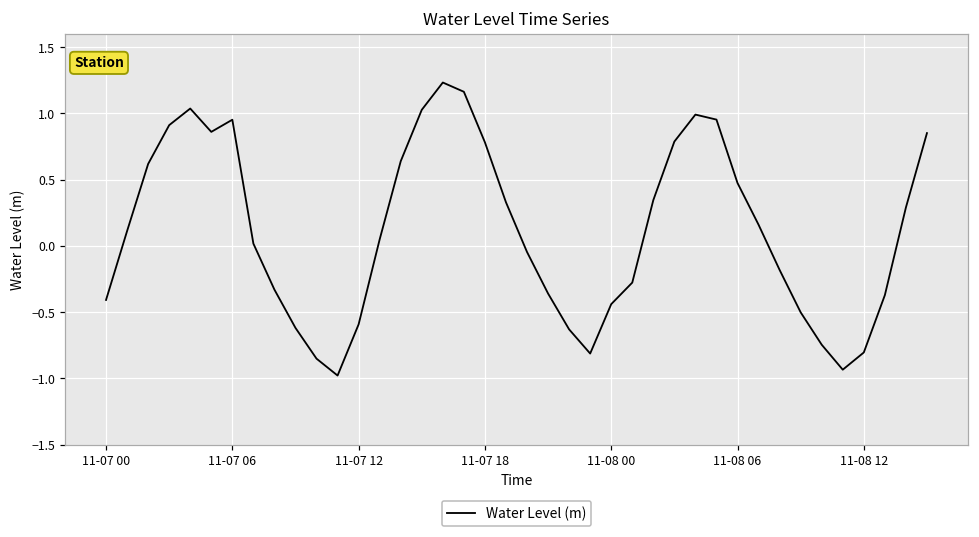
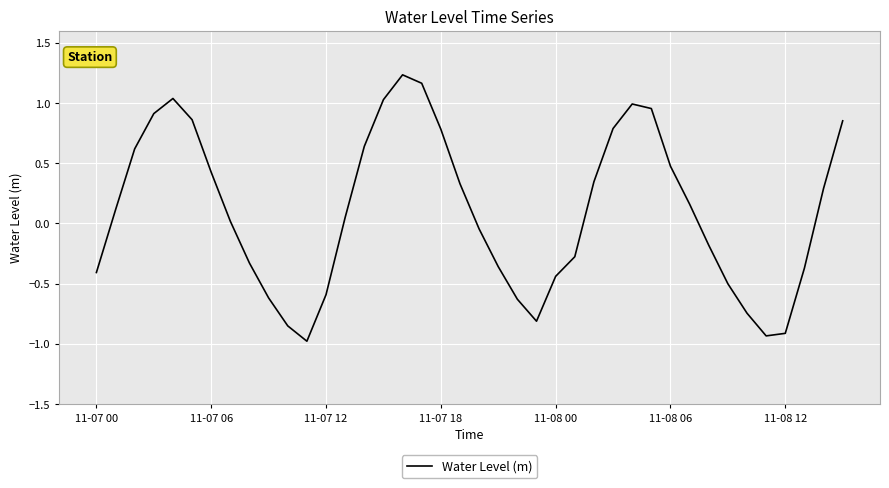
11-07 06: 0.95 -> 0.42
11-08 12: -0.80 -> -0.91
